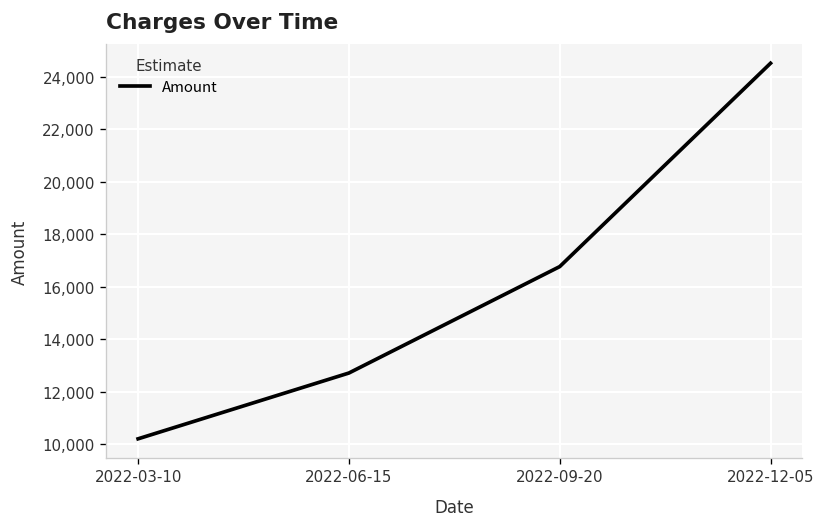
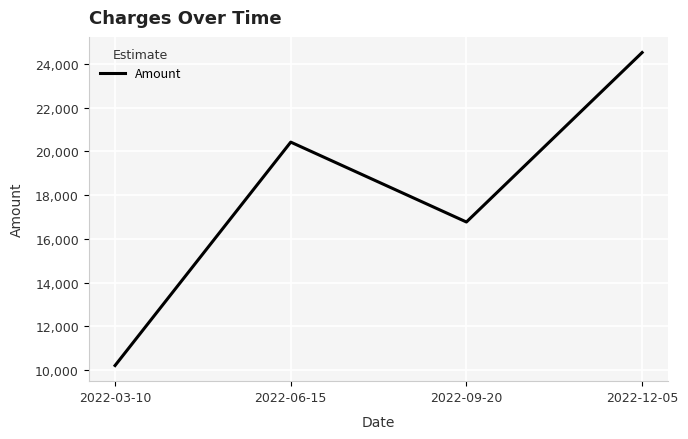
2022-06-15: 12,700 -> 20,400
